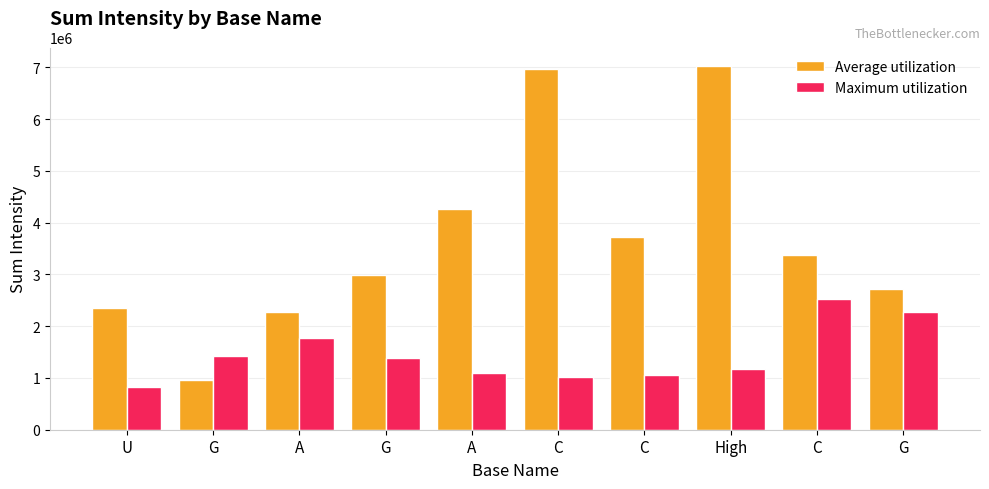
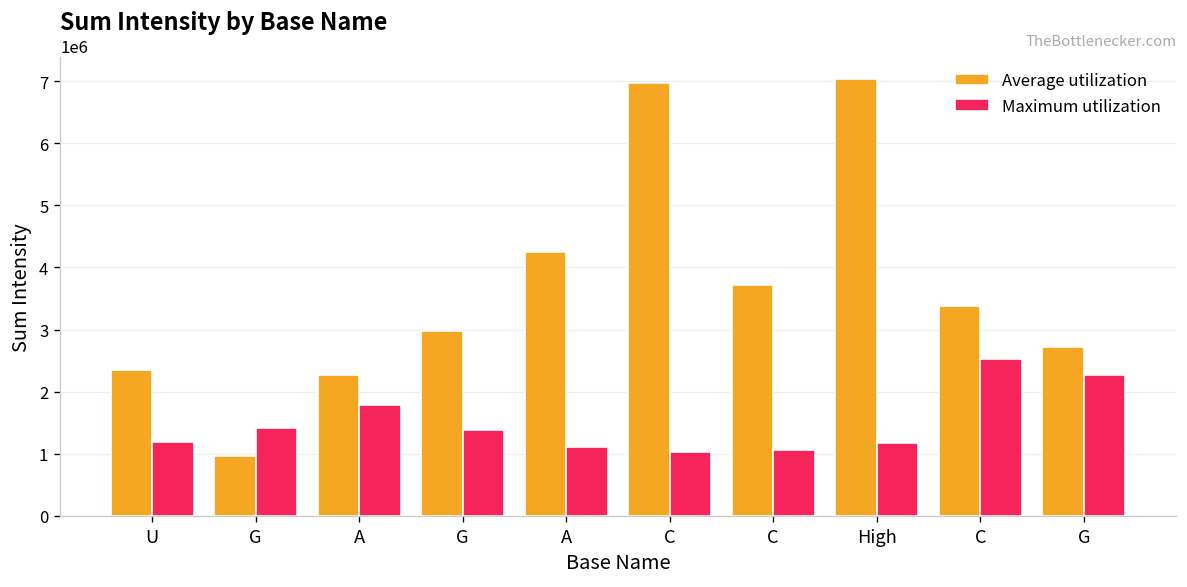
Maximum utilization, U: 800000 -> 1200000
